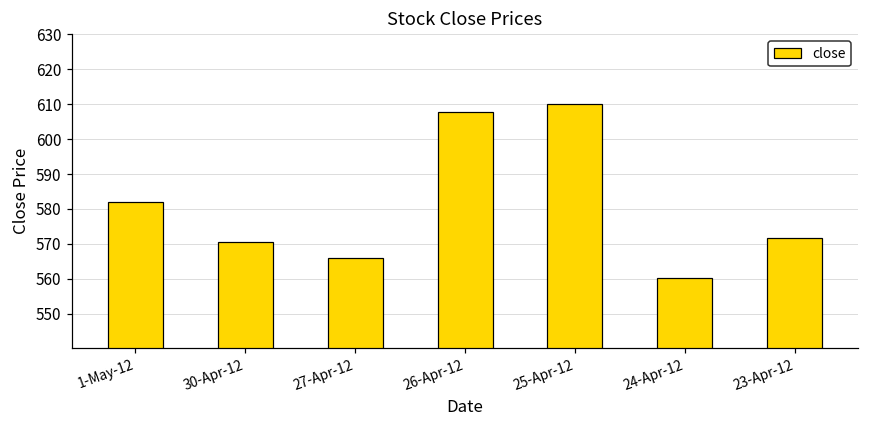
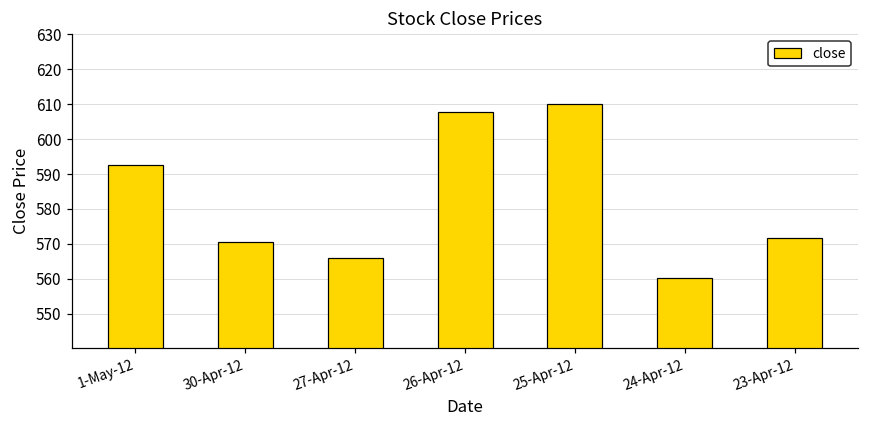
1-May-12: 582 -> 593
